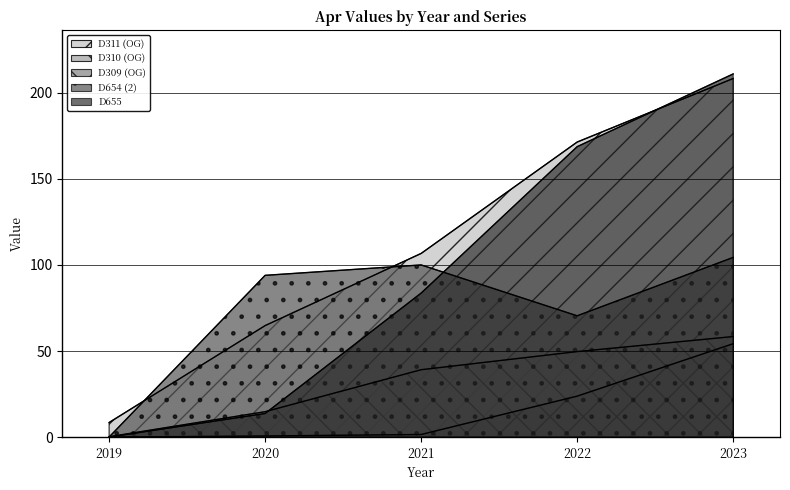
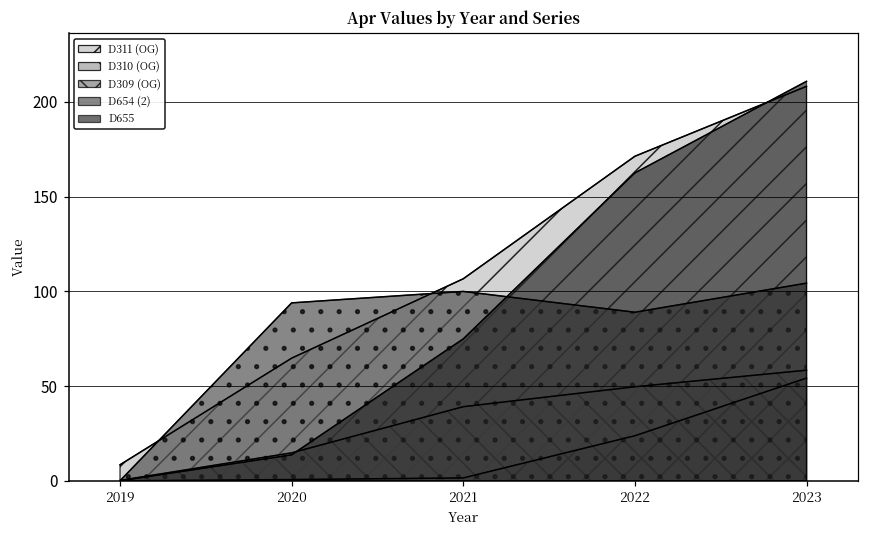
D655, 2021: 84 -> 75
D654 (2), 2022: 70 -> 89
D655, 2022: 169 -> 163
